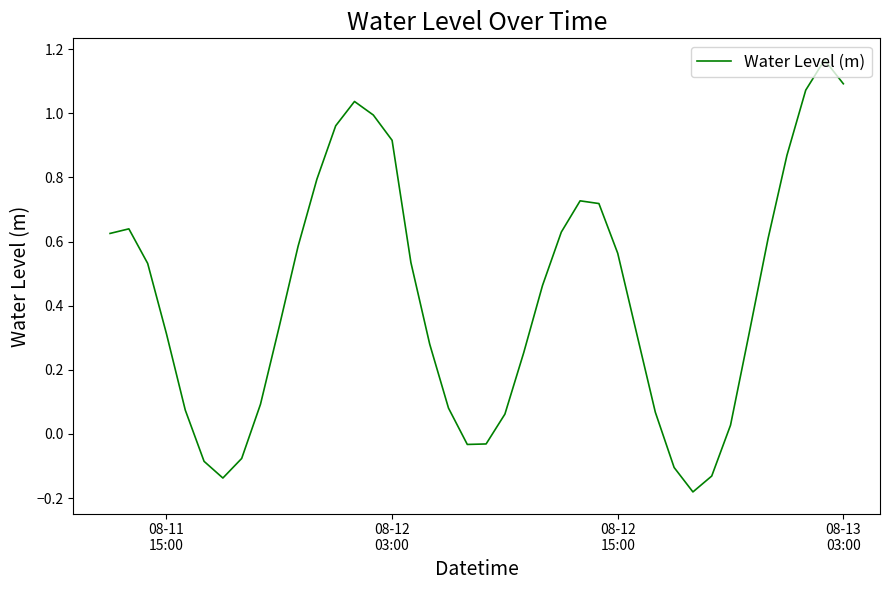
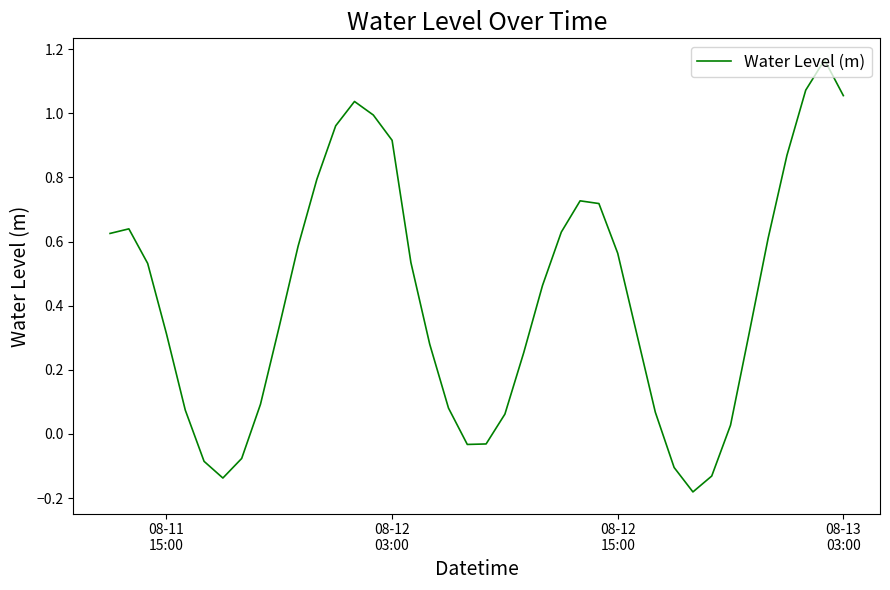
08-13 03:00: 1.09 -> 1.06
